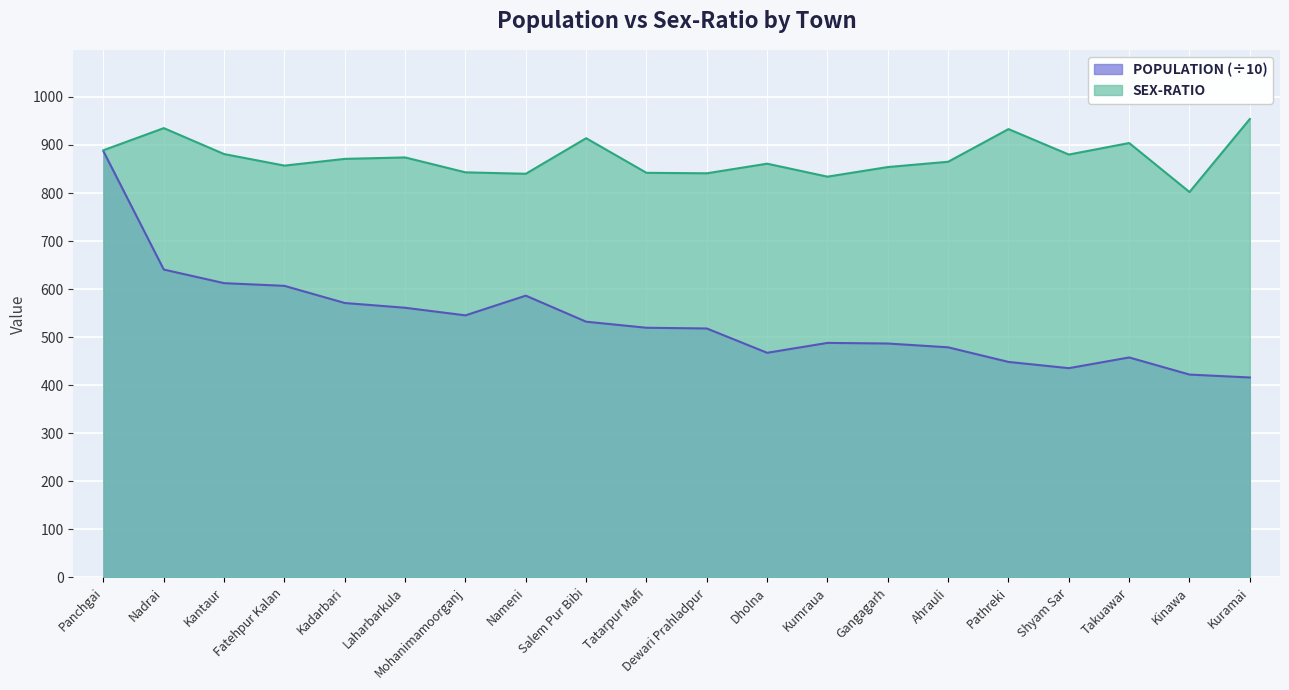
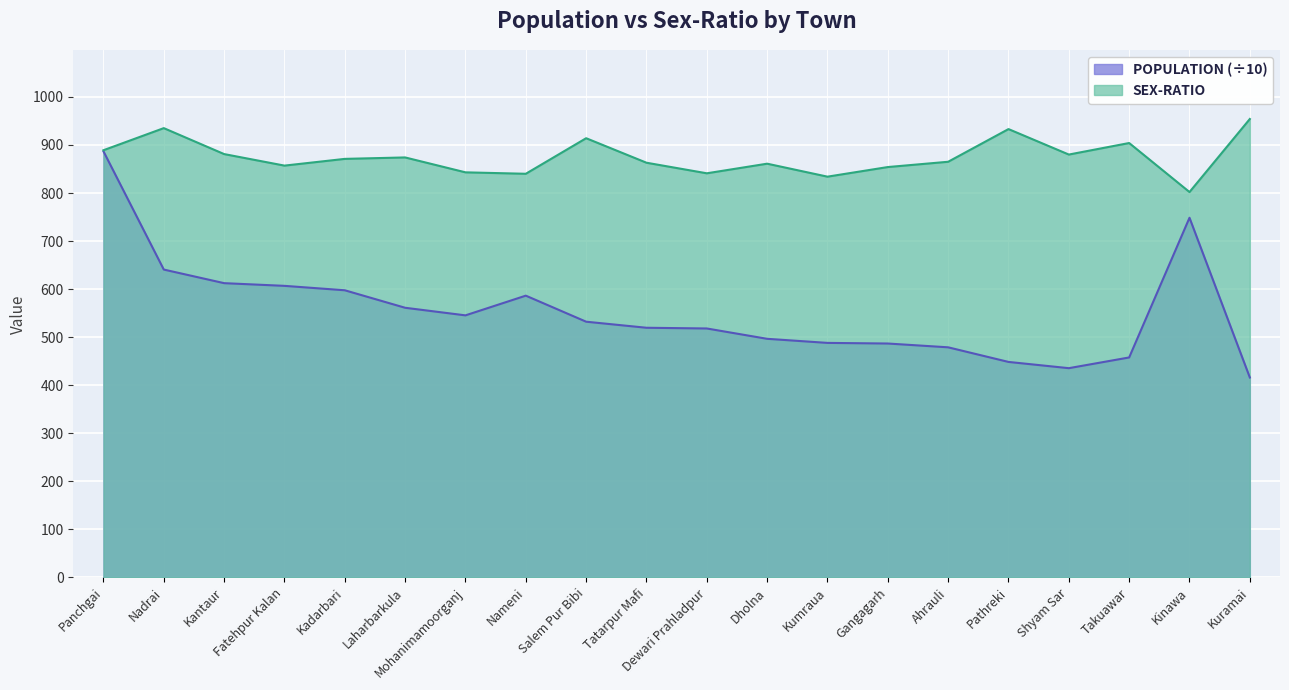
POPULATION (÷10), Kadarbari: 570 -> 600
SEX-RATIO, Tatarpur Mafi: 840 -> 860
POPULATION (÷10), Dholna: 470 -> 500
POPULATION (÷10), Kinawa: 420 -> 750
